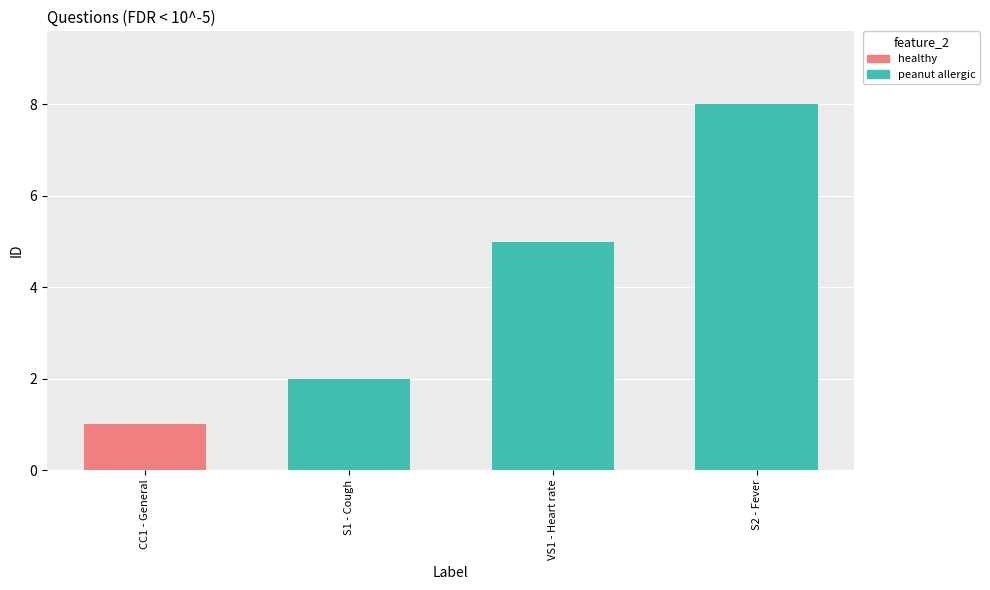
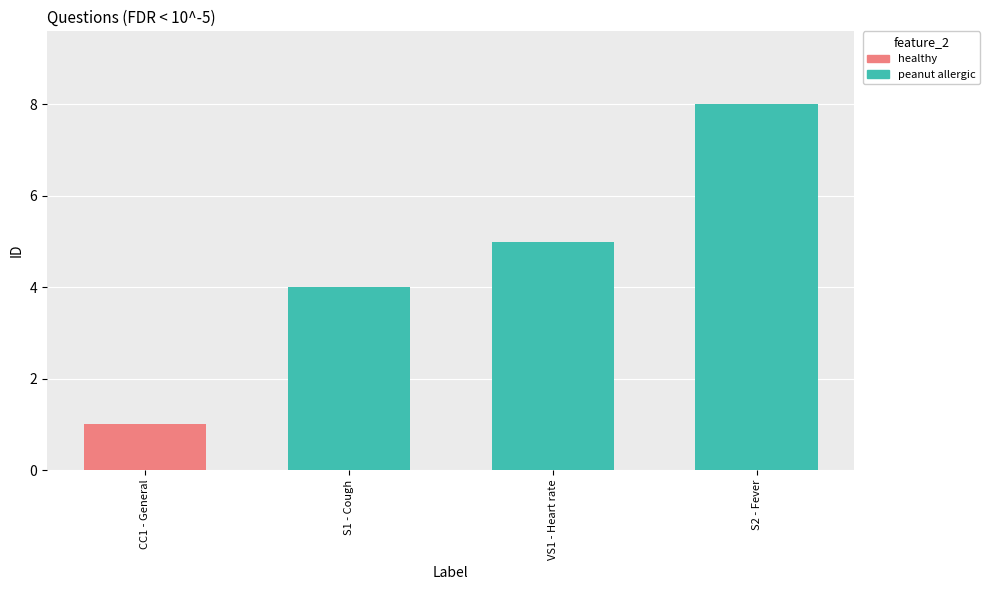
S1 - Cough: 2 -> 4
